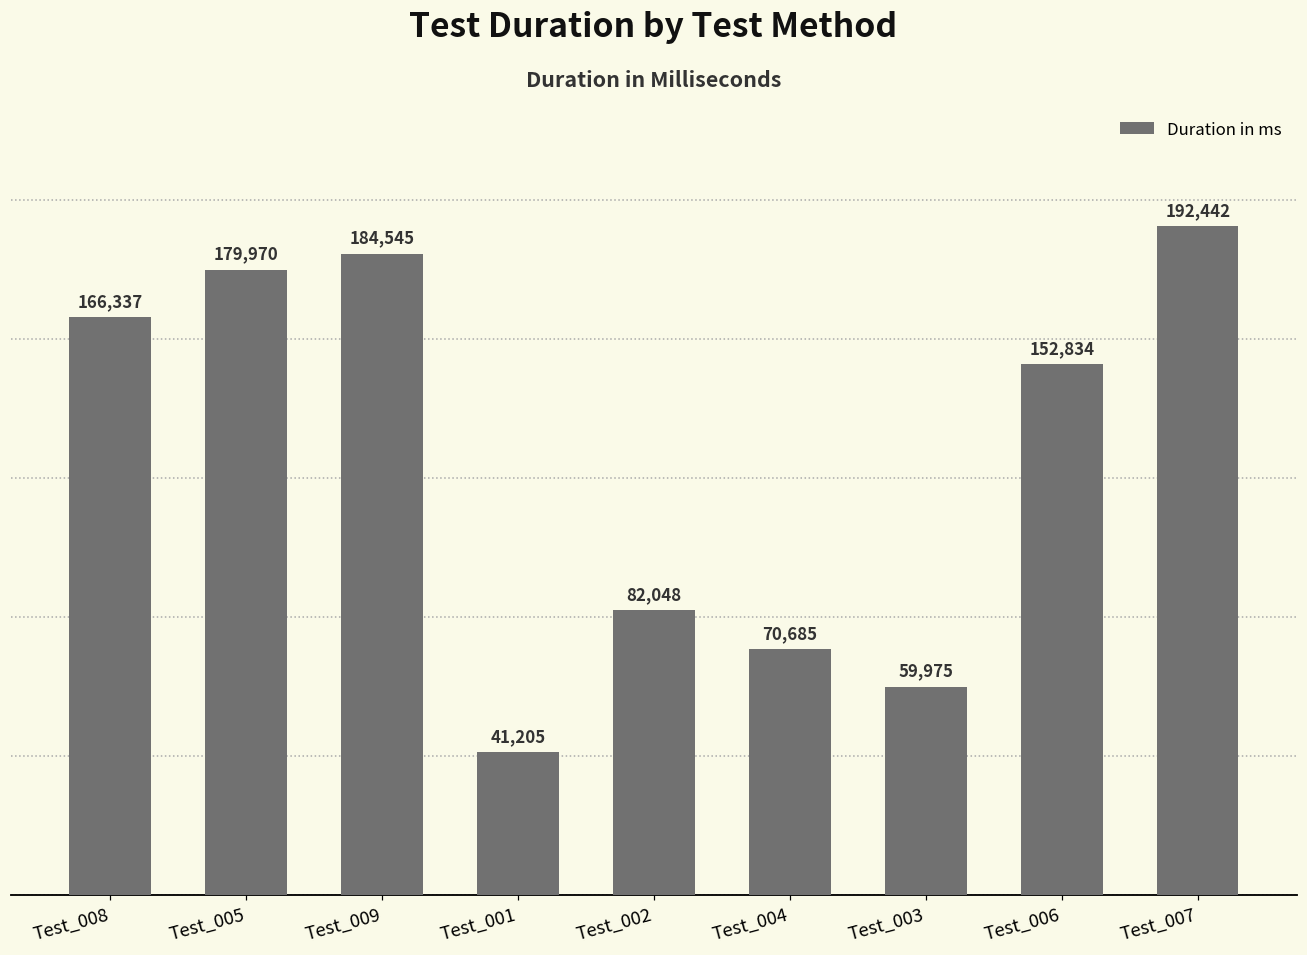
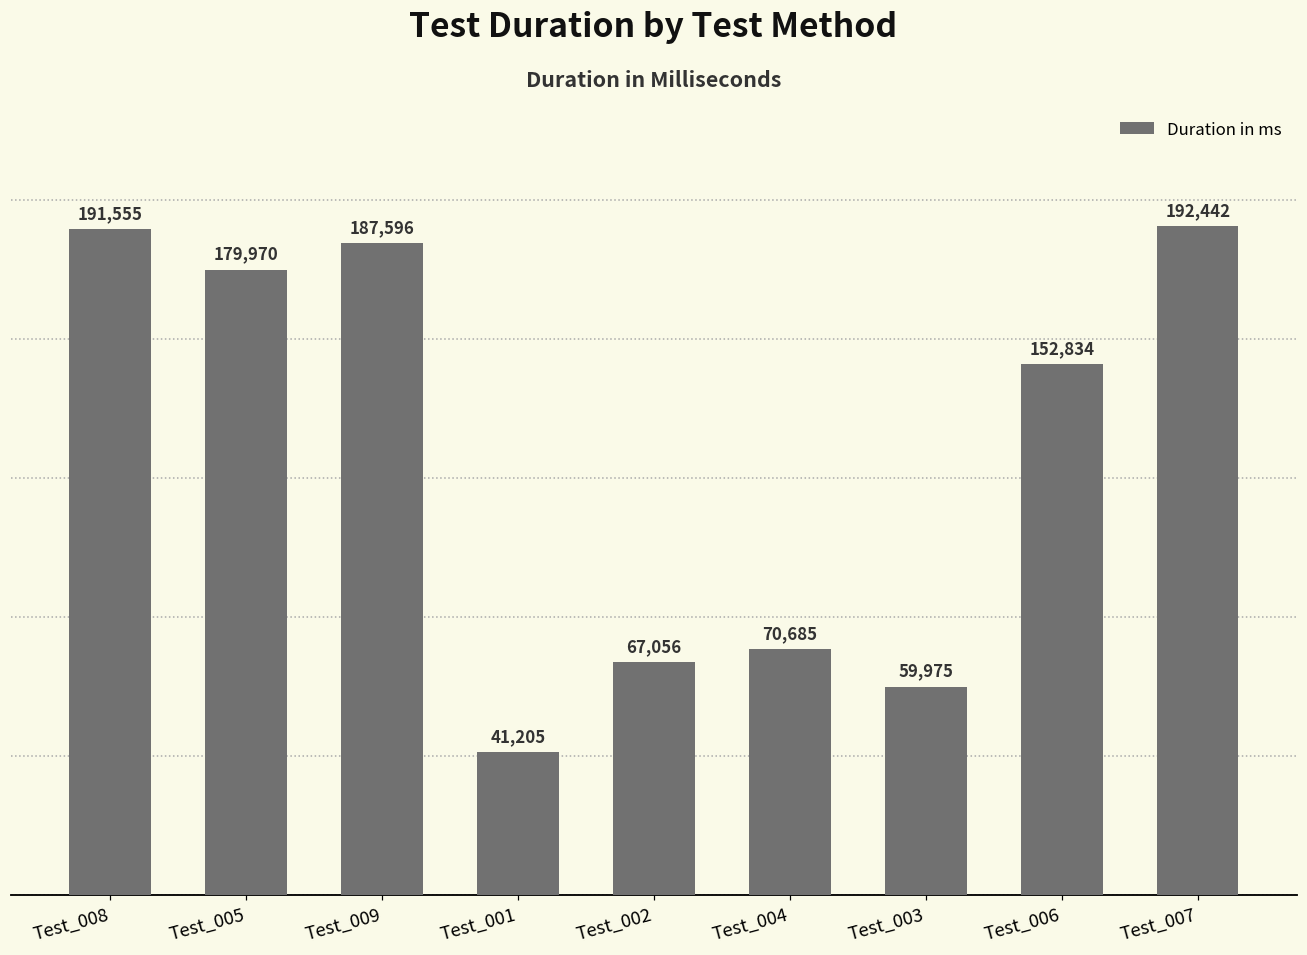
Test_008: 166,337 -> 191,555
Test_009: 184,545 -> 187,596
Test_002: 82,048 -> 67,056
